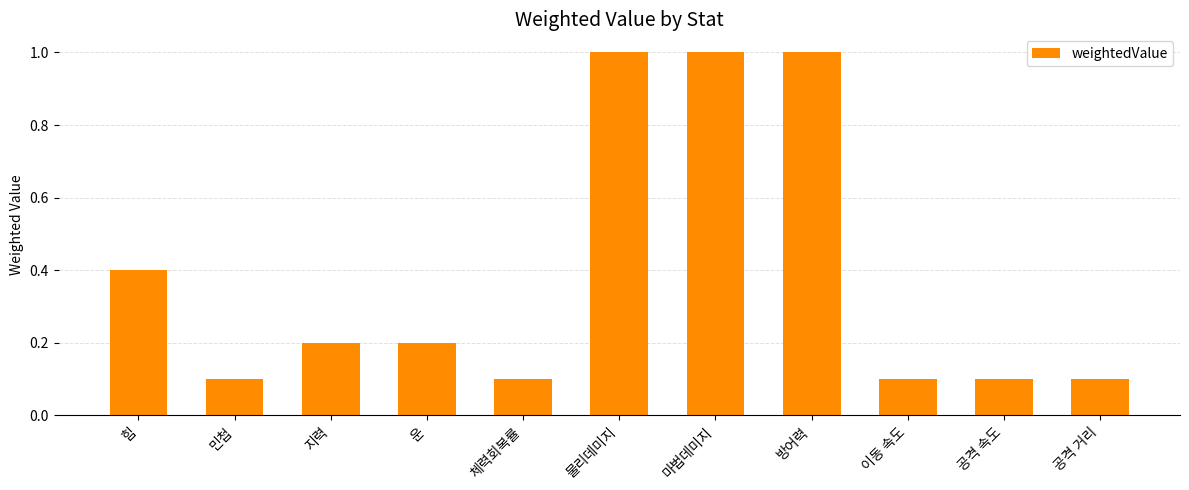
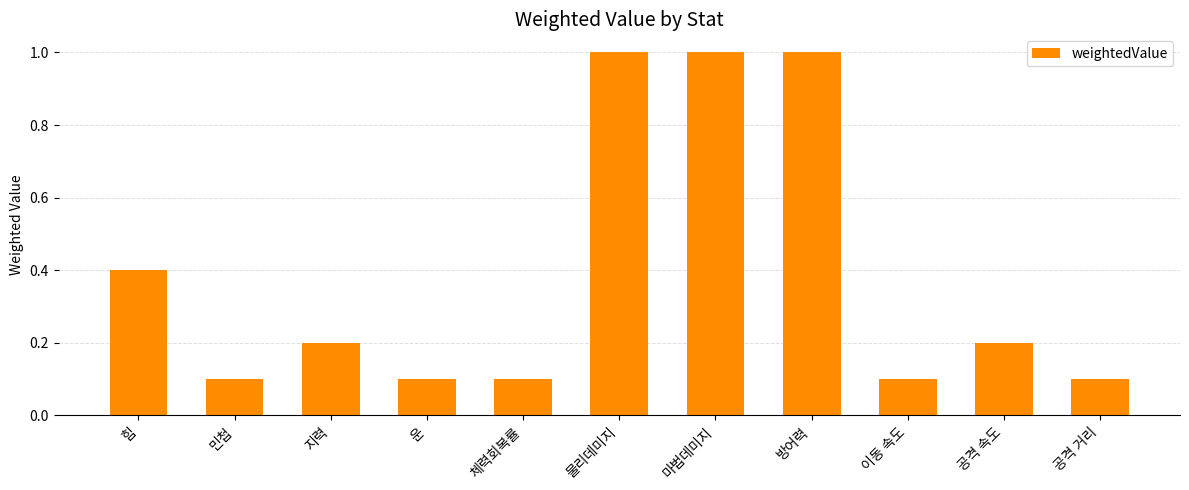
운: 0.2 -> 0.1
공격 속도: 0.1 -> 0.2
